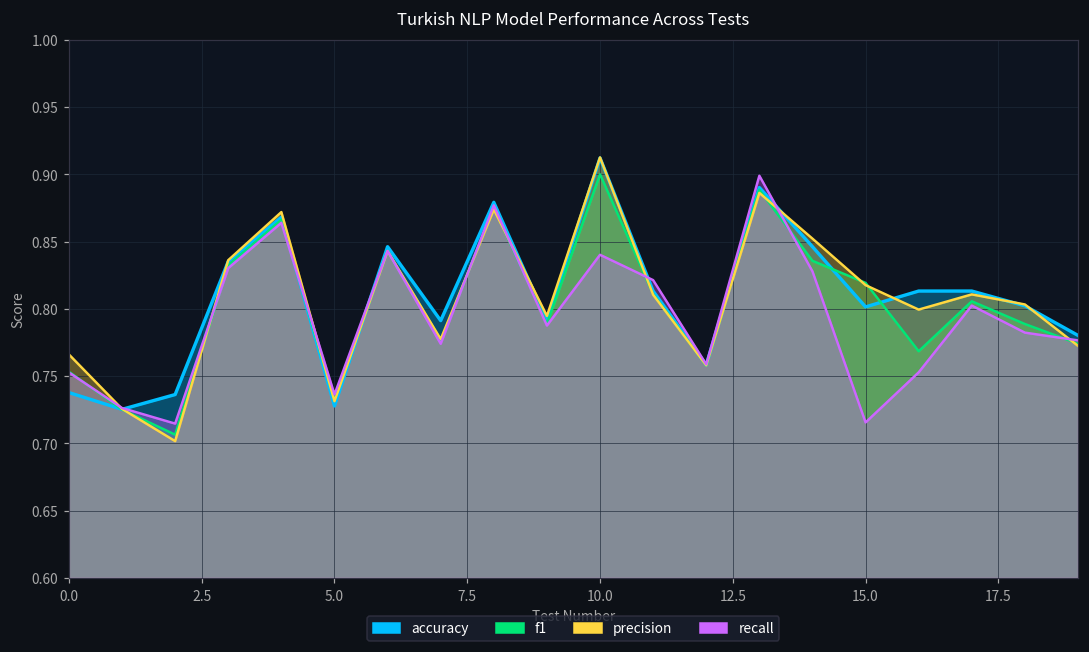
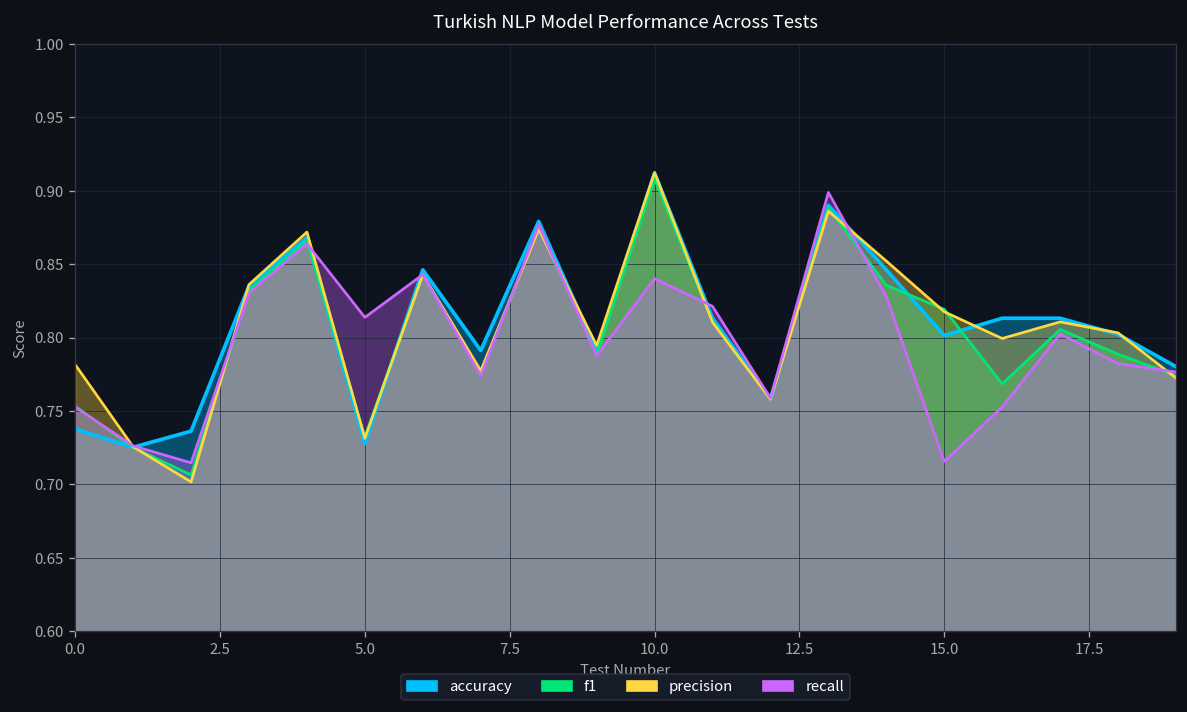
precision, 0.0: 0.766 -> 0.782
recall, 5.0: 0.736 -> 0.814
f1, 10.0: 0.900 -> 0.908
